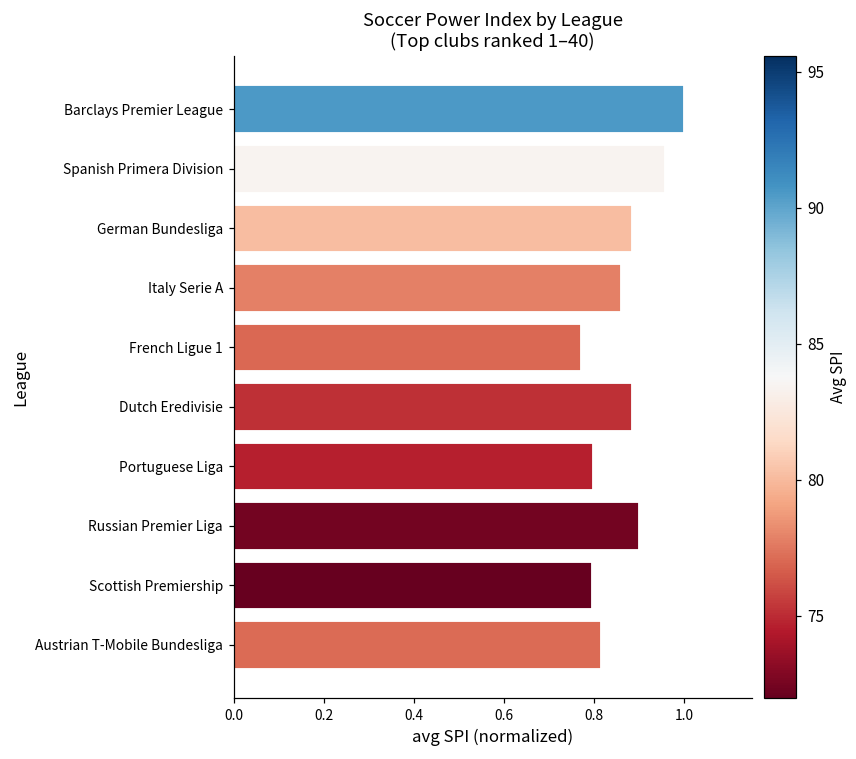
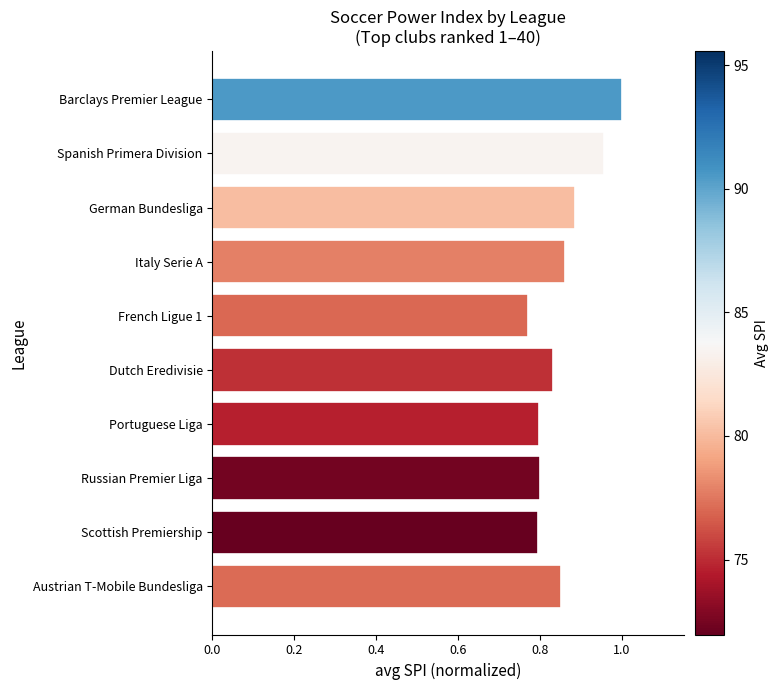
Dutch Eredivisie: 0.88 -> 0.83
Russian Premier Liga: 0.9 -> 0.8
Austrian T-Mobile Bundesliga: 0.82 -> 0.85
